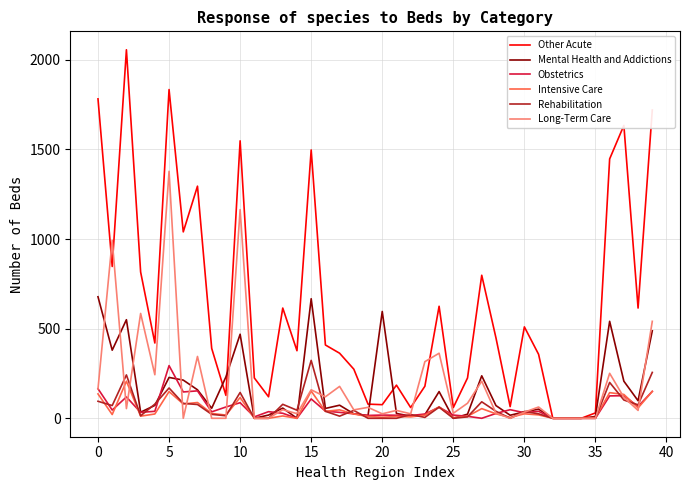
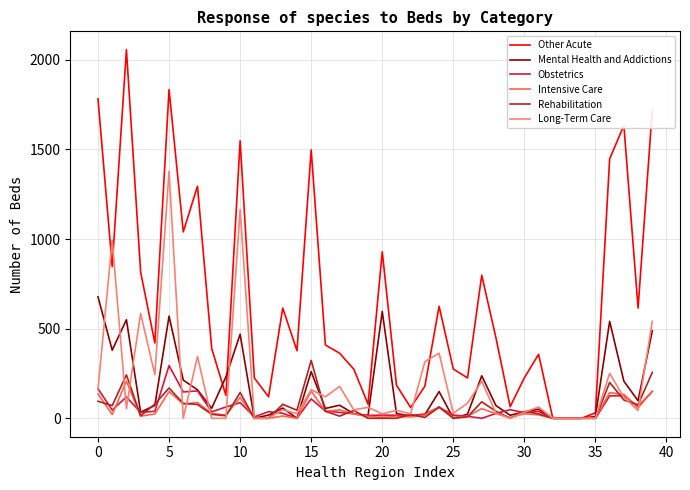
Mental Health and Addictions, 5: 230 -> 570
Mental Health and Addictions, 15: 670 -> 260
Other Acute, 20: 80 -> 930
Other Acute, 25: 60 -> 280
Other Acute, 30: 510 -> 230
